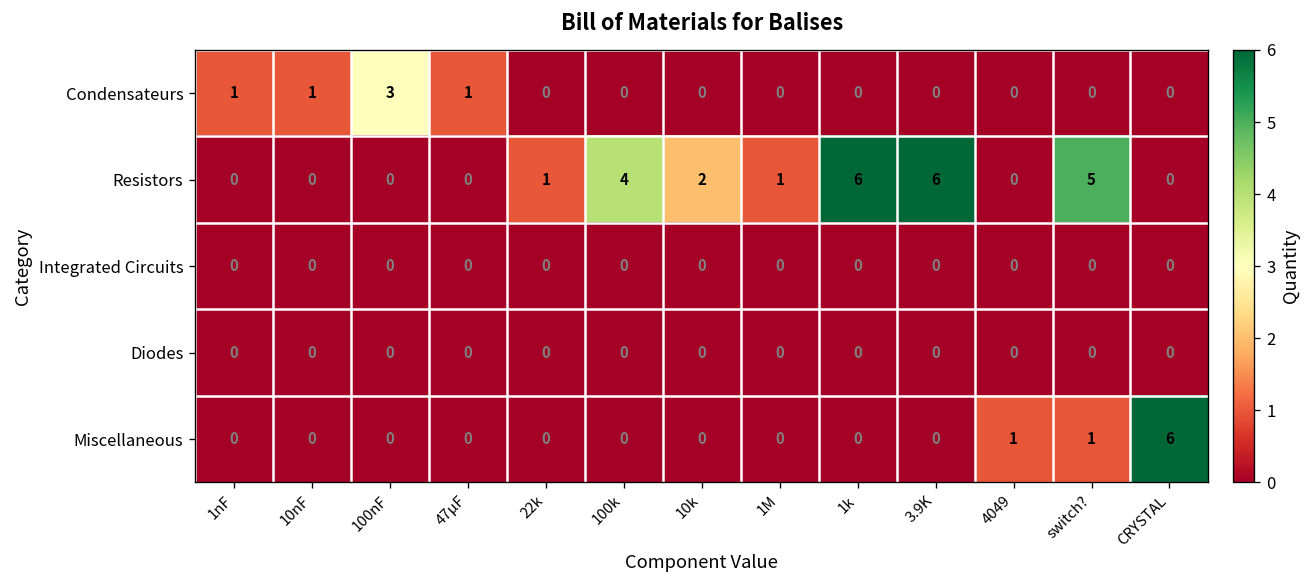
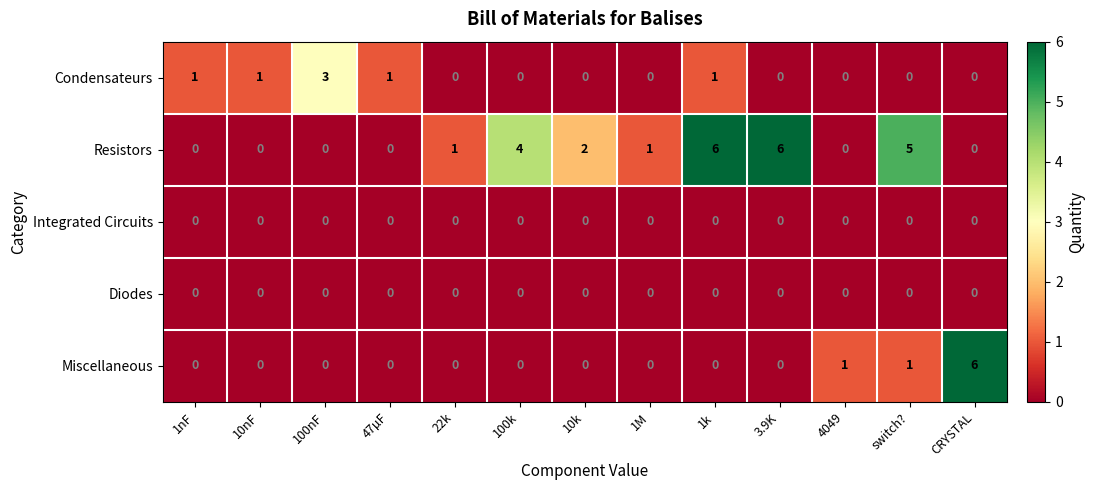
Condensateurs, 1k: 0 -> 1
